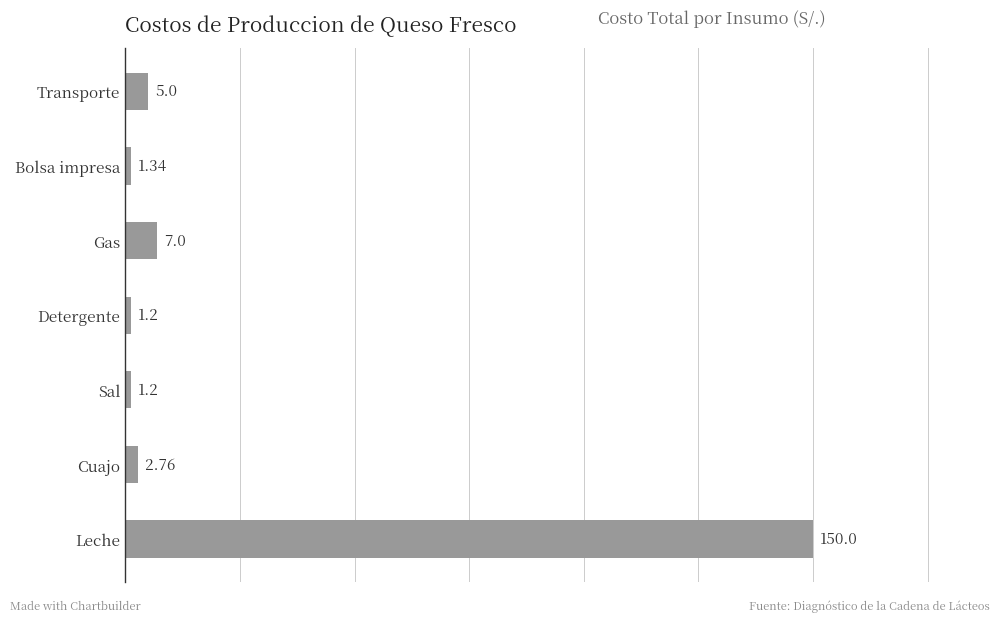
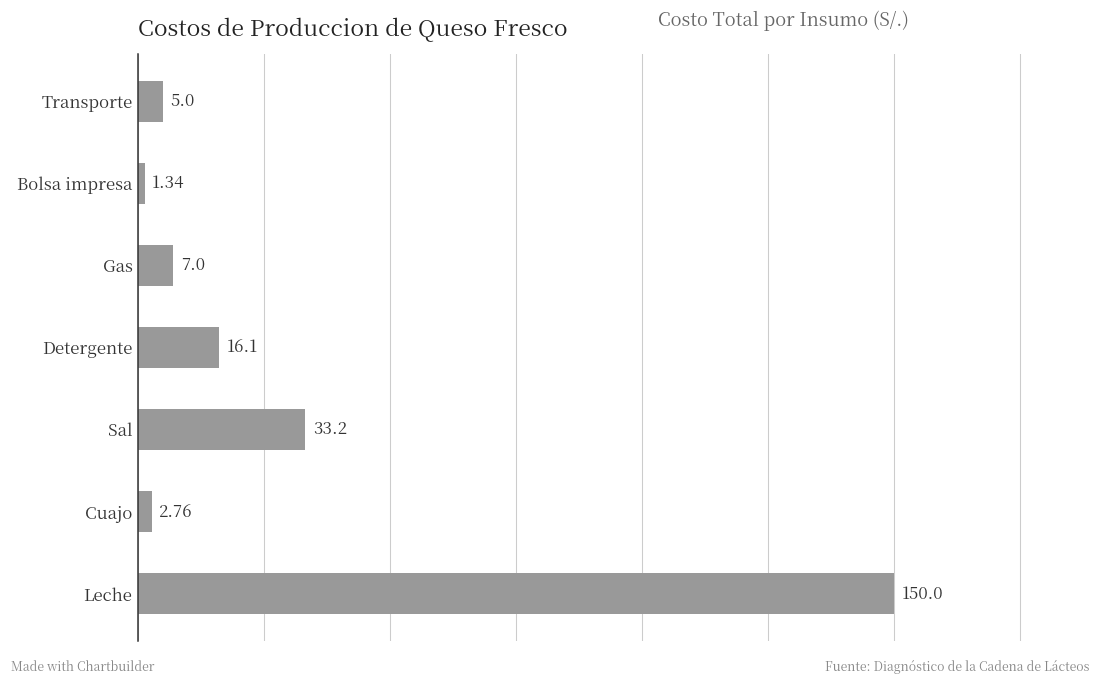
Detergente: 1.2 -> 16.1
Sal: 1.2 -> 33.2
